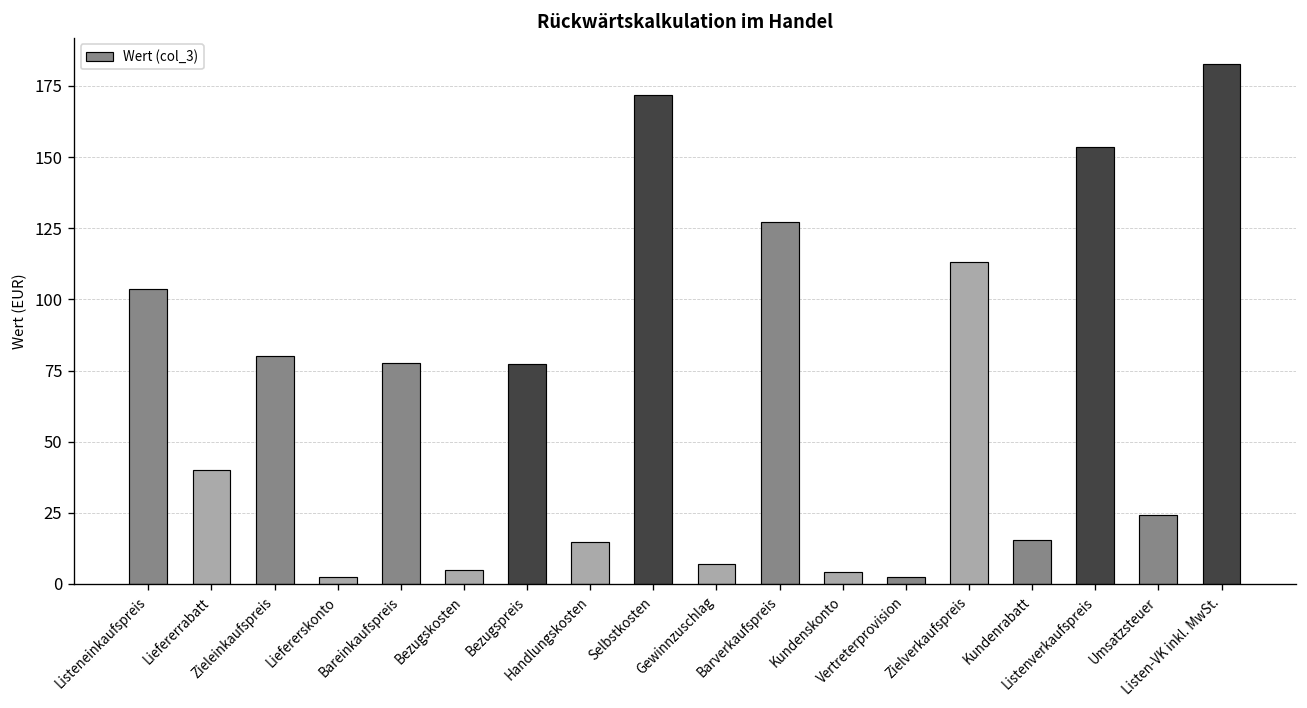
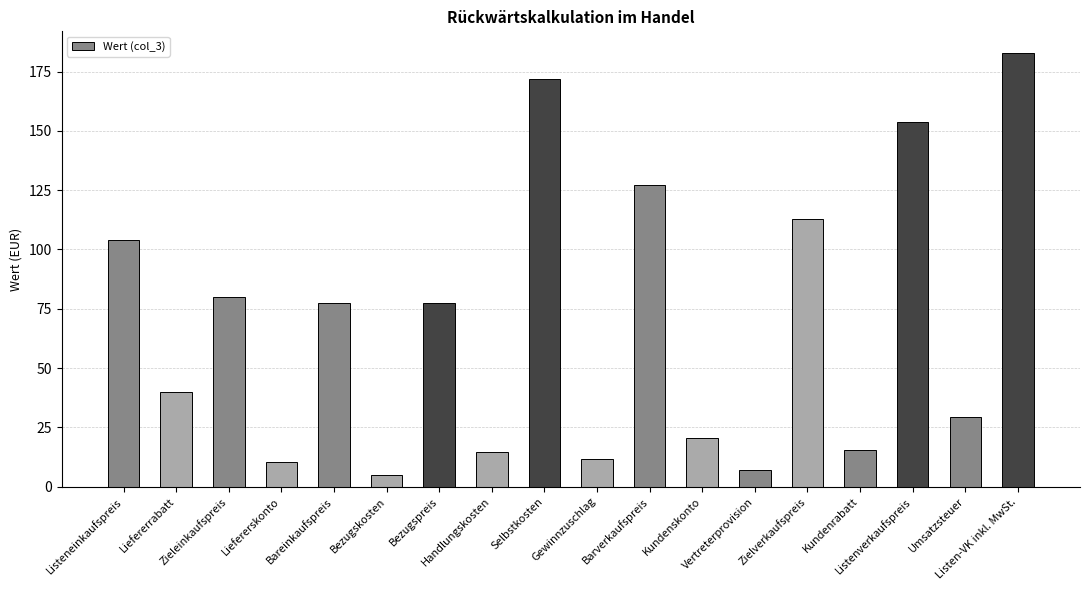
Liefererskonto: 2 -> 10
Gewinnzuschlag: 7 -> 12
Kundenskonto: 4 -> 20
Vertreterprovision: 2 -> 7
Umsatzsteuer: 24 -> 29
